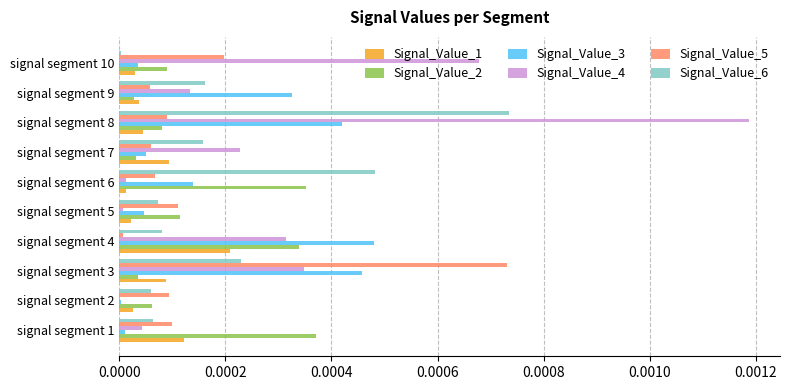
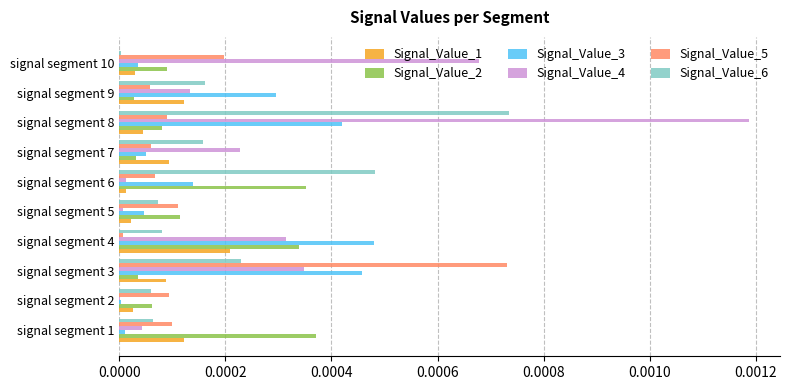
Signal_Value_3, signal segment 9: 0.00032 -> 0.00030
Signal_Value_1, signal segment 9: 0.00004 -> 0.00012
